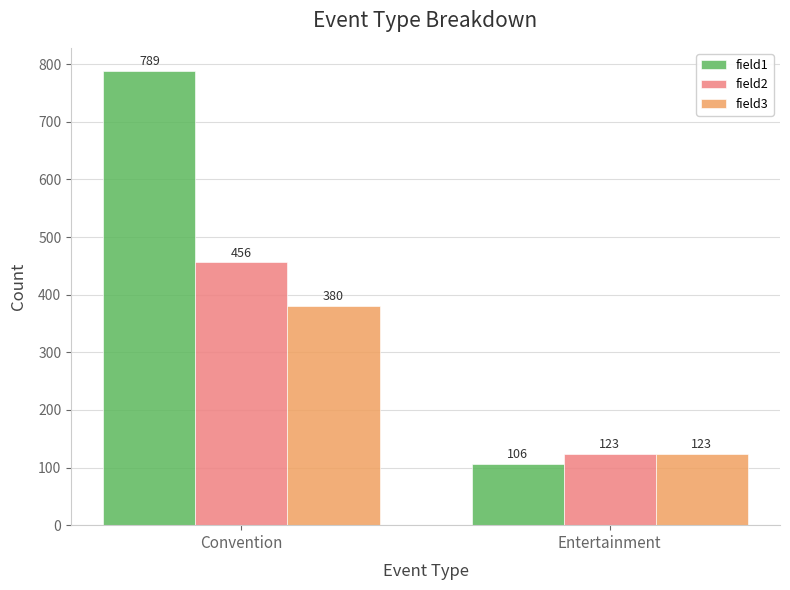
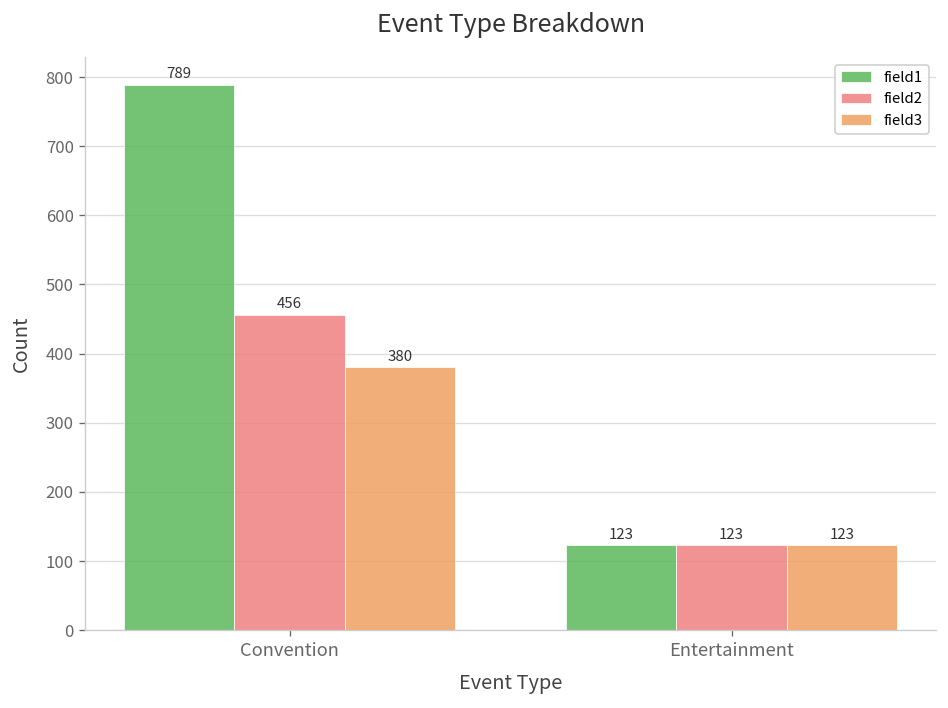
field1, Entertainment: 106 -> 123
